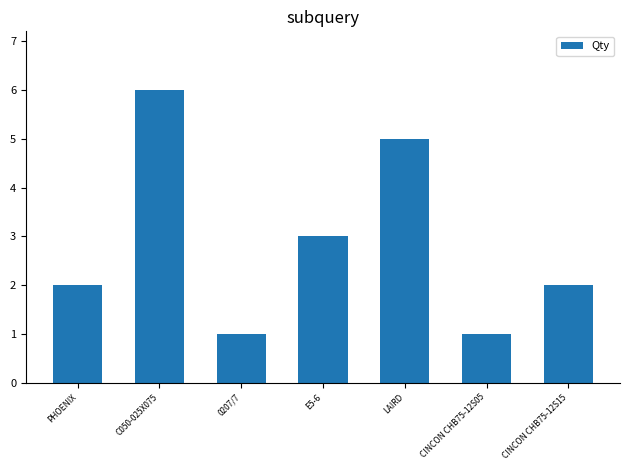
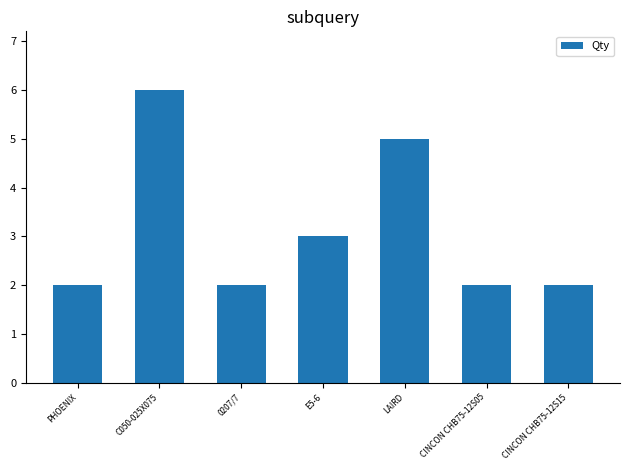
0207/7: 1 -> 2
CINCON CHB75-12S05: 1 -> 2
